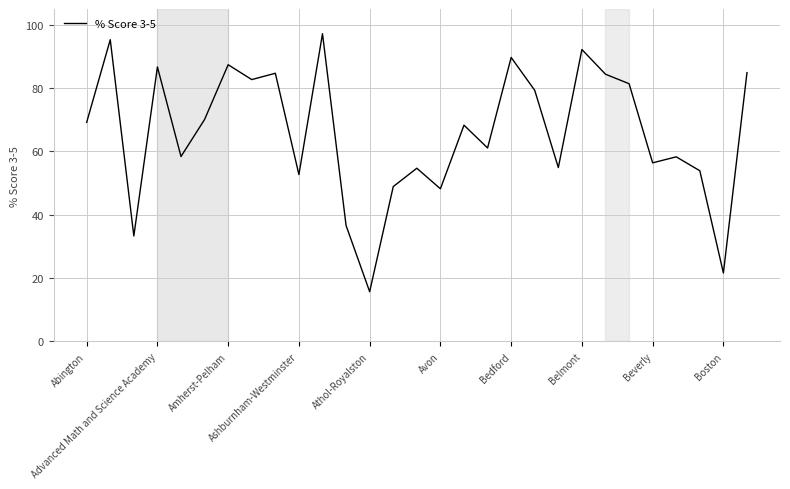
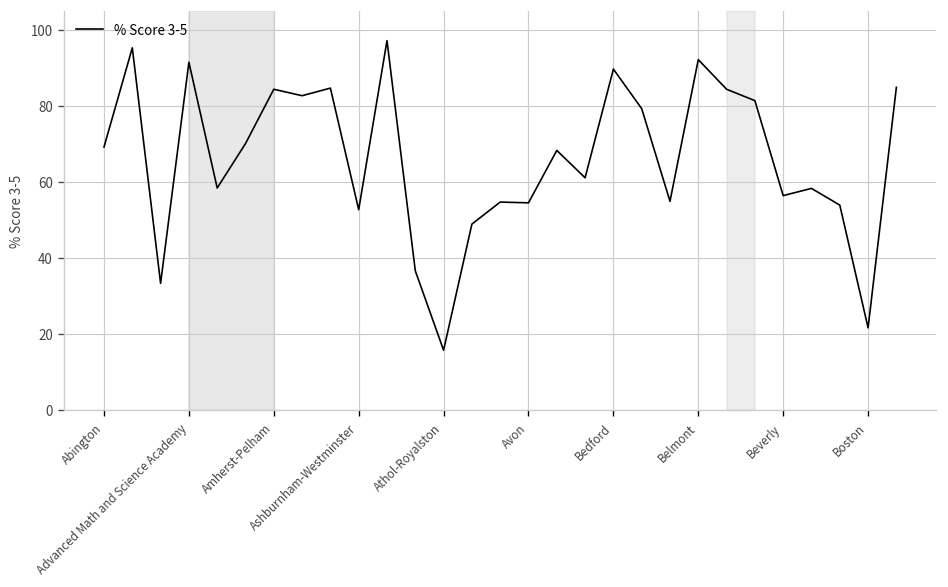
Advanced Math and Science Academy: 87 -> 92
Amherst-Pelham: 87 -> 84
Avon: 48 -> 55
